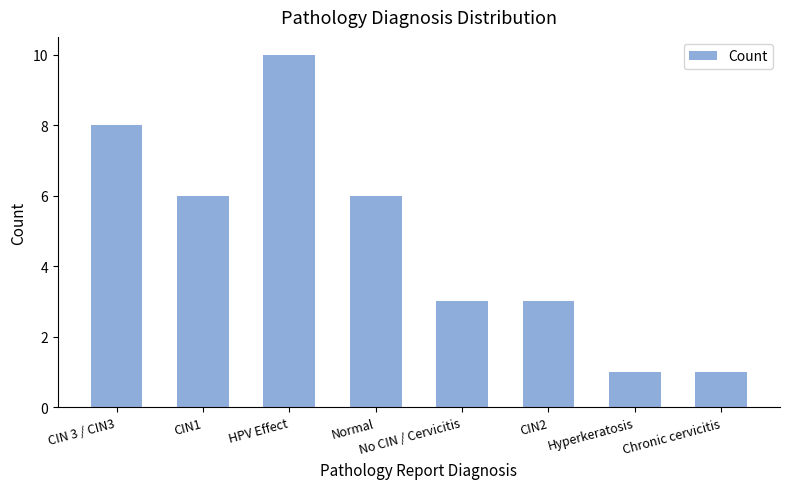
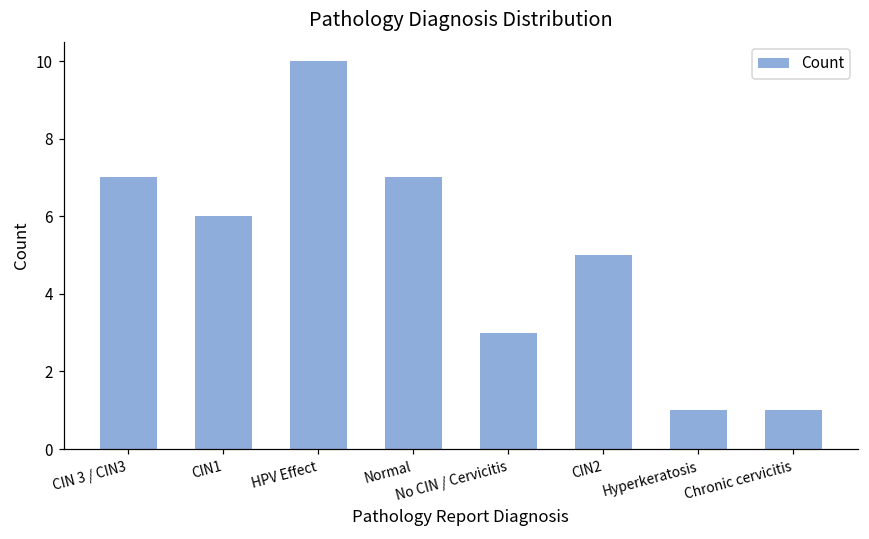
CIN 3 / CIN3: 8 -> 7
Normal: 6 -> 7
CIN2: 3 -> 5
